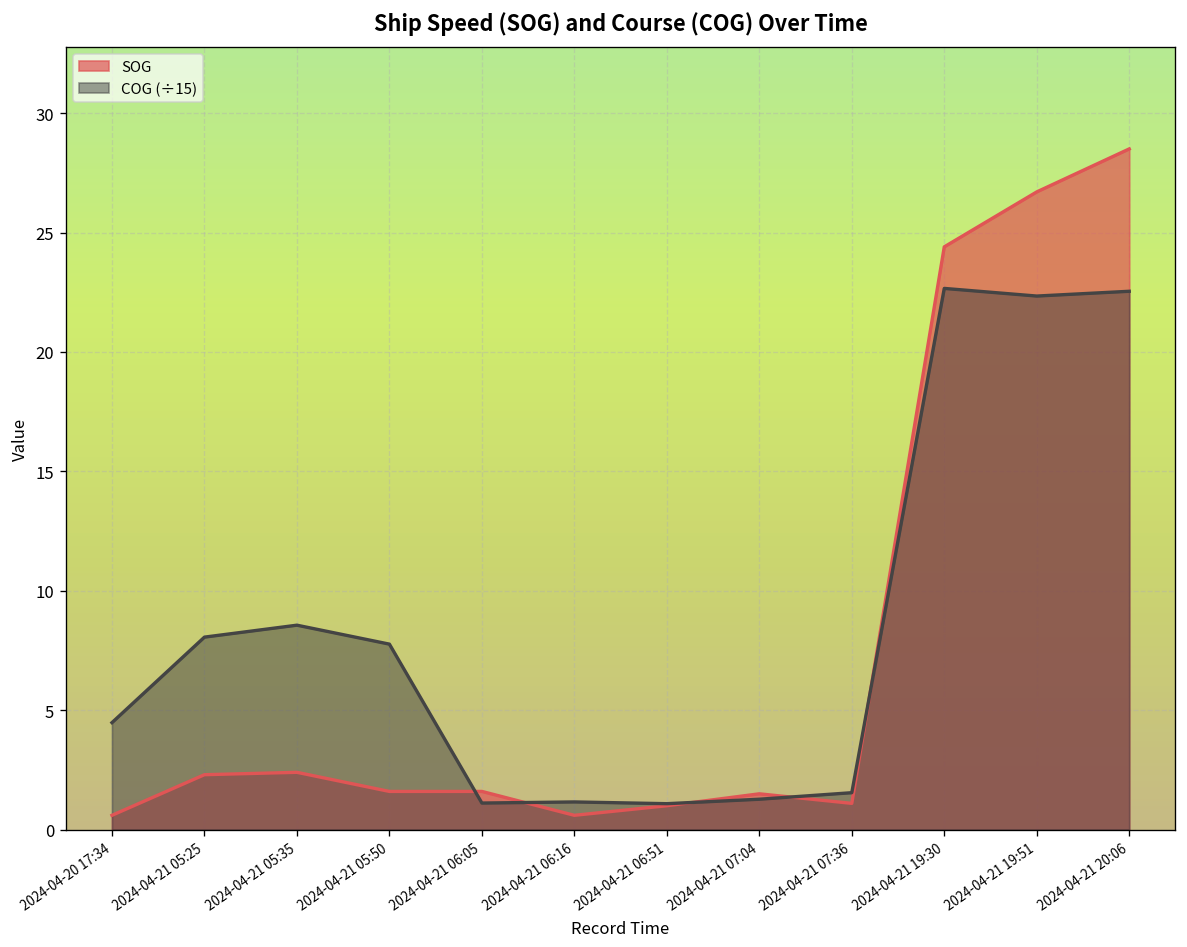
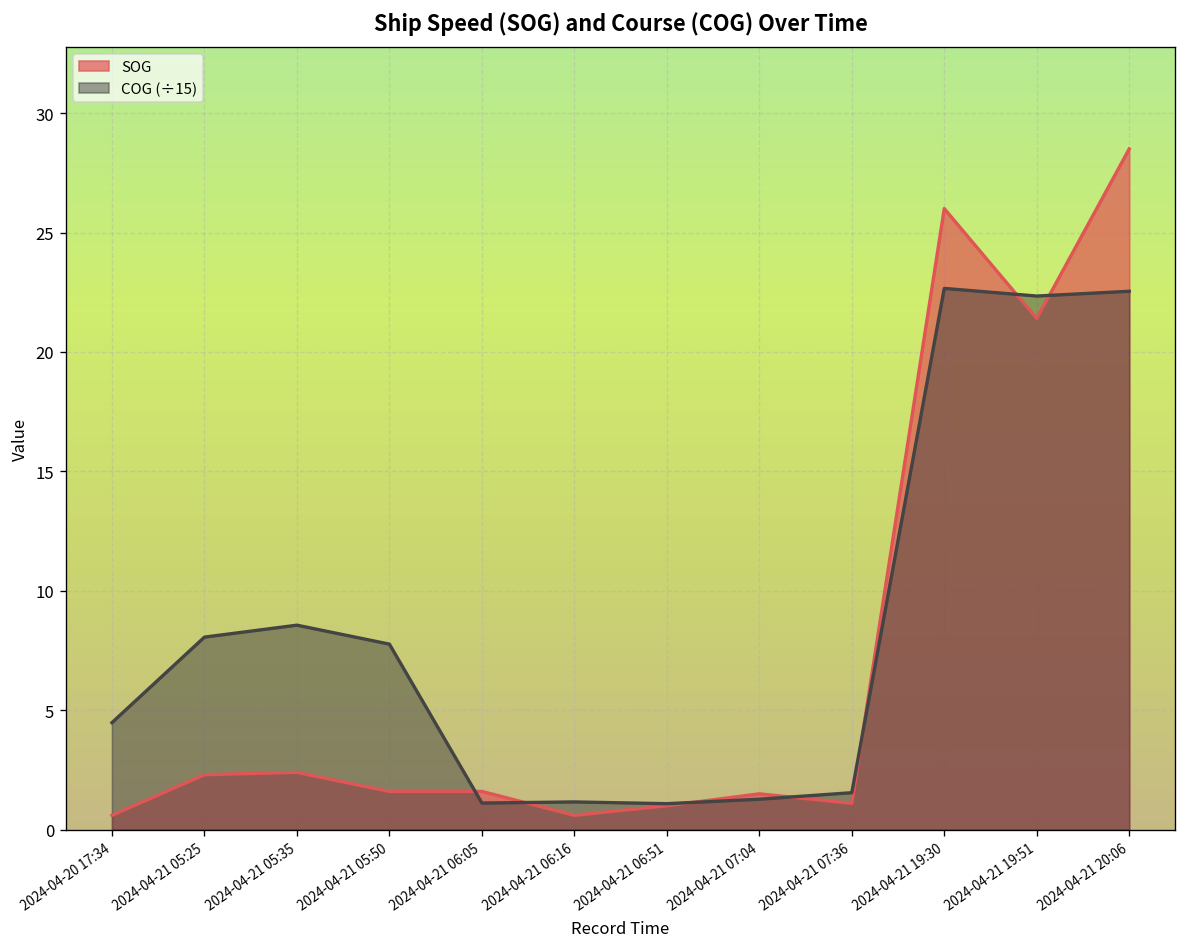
SOG, 2024-04-21 19:30: 24.4 -> 26.0
SOG, 2024-04-21 19:51: 26.7 -> 21.4
